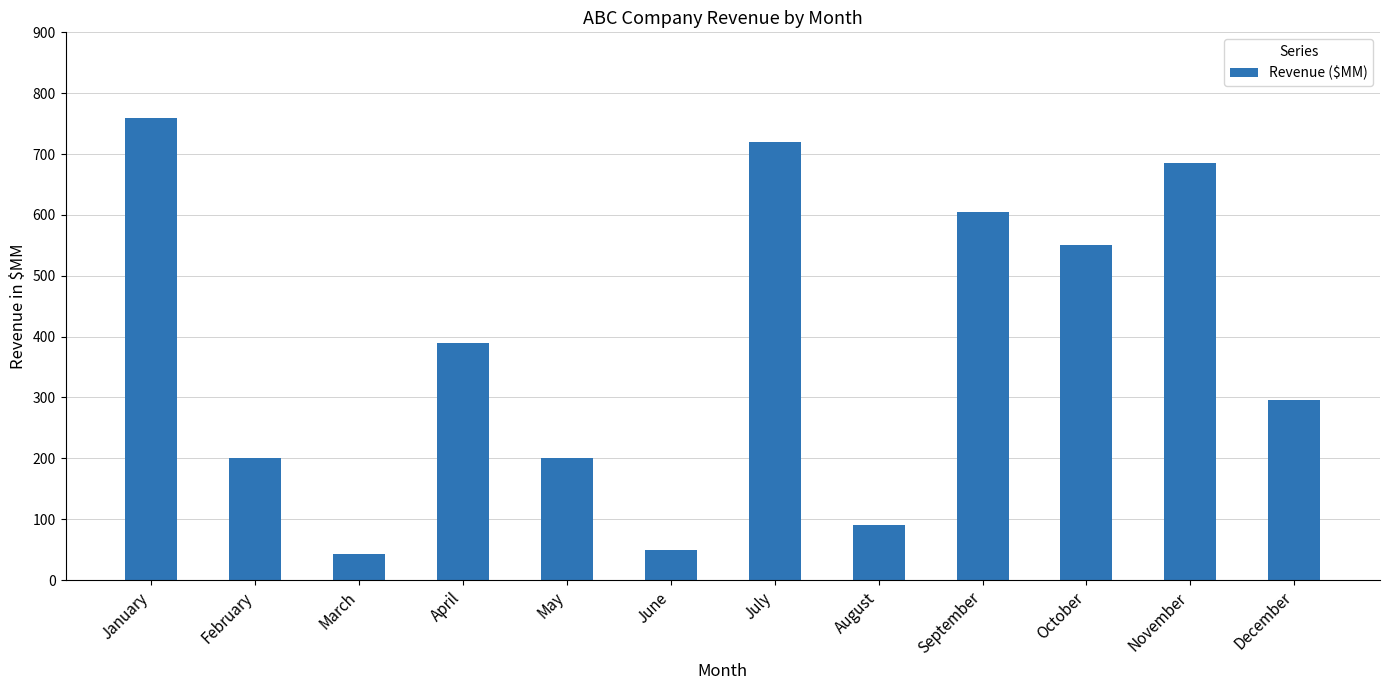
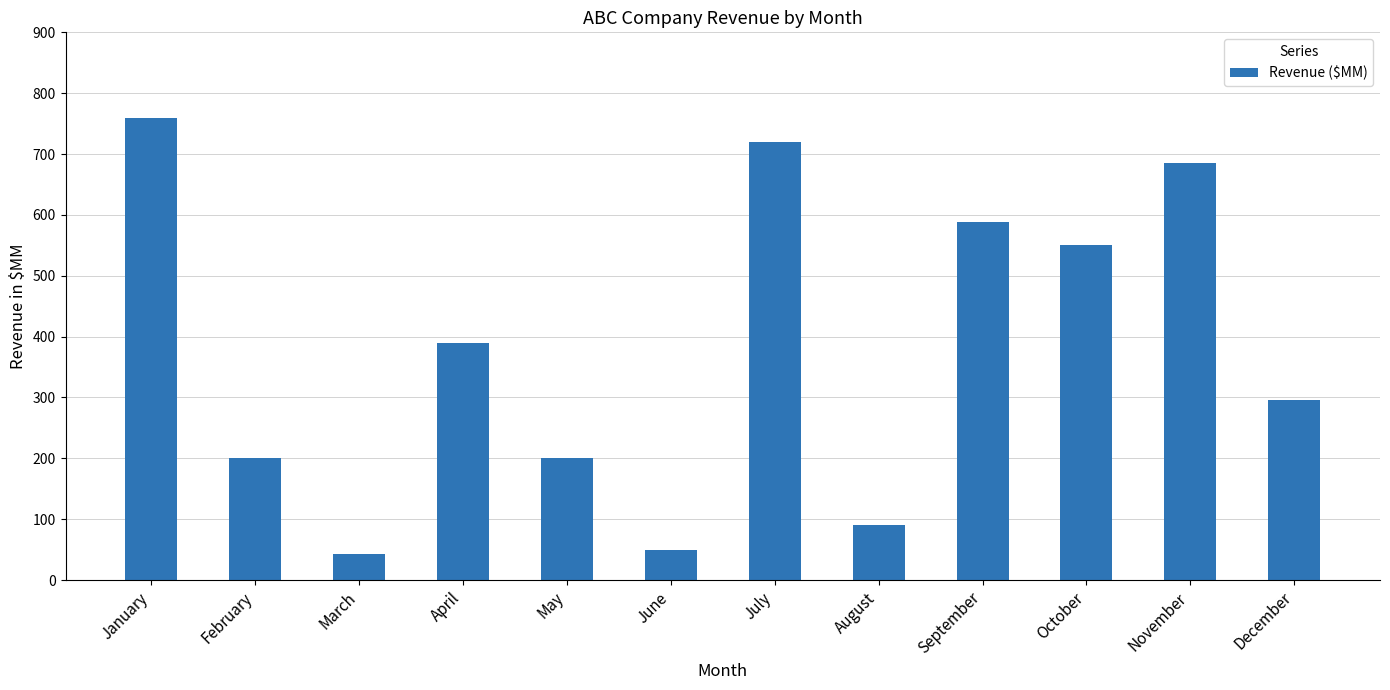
September: 610 -> 590
